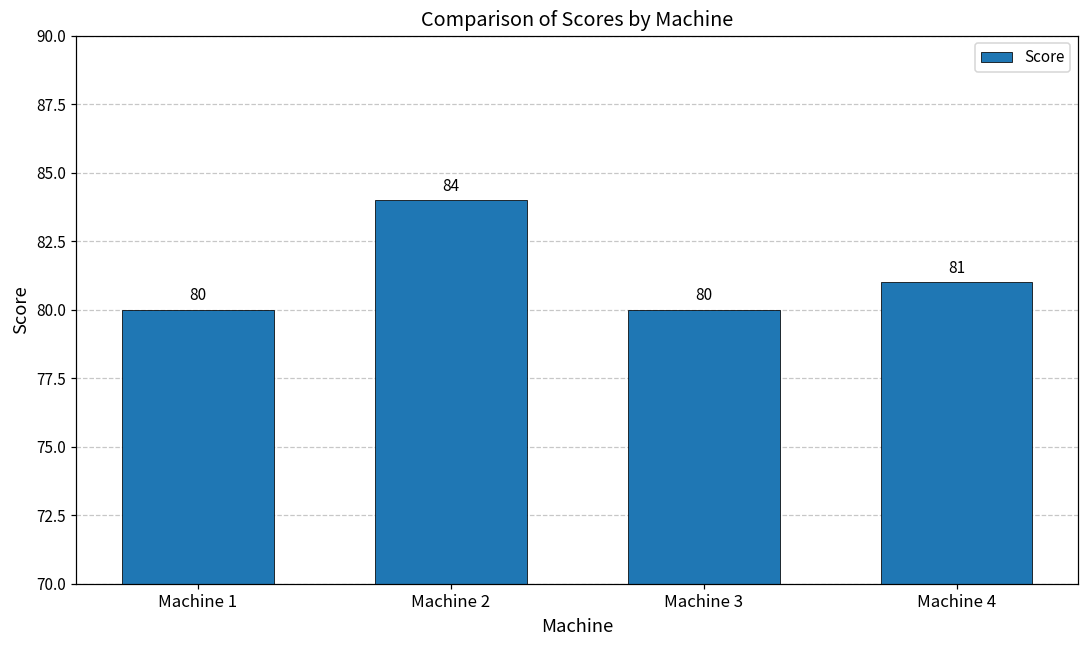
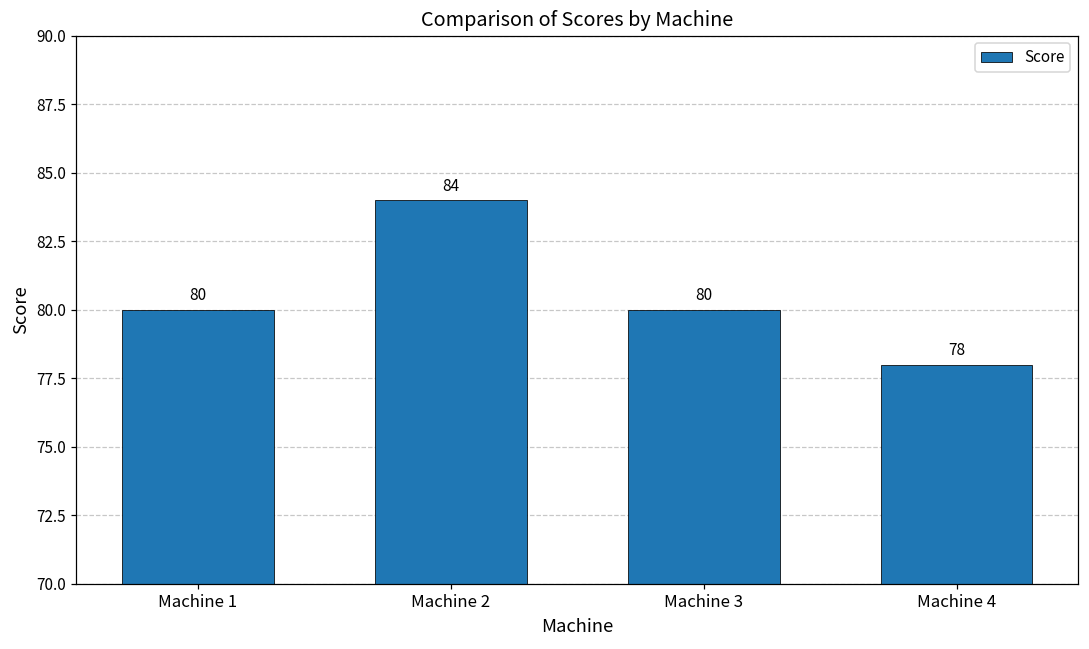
Machine 4: 81 -> 78
